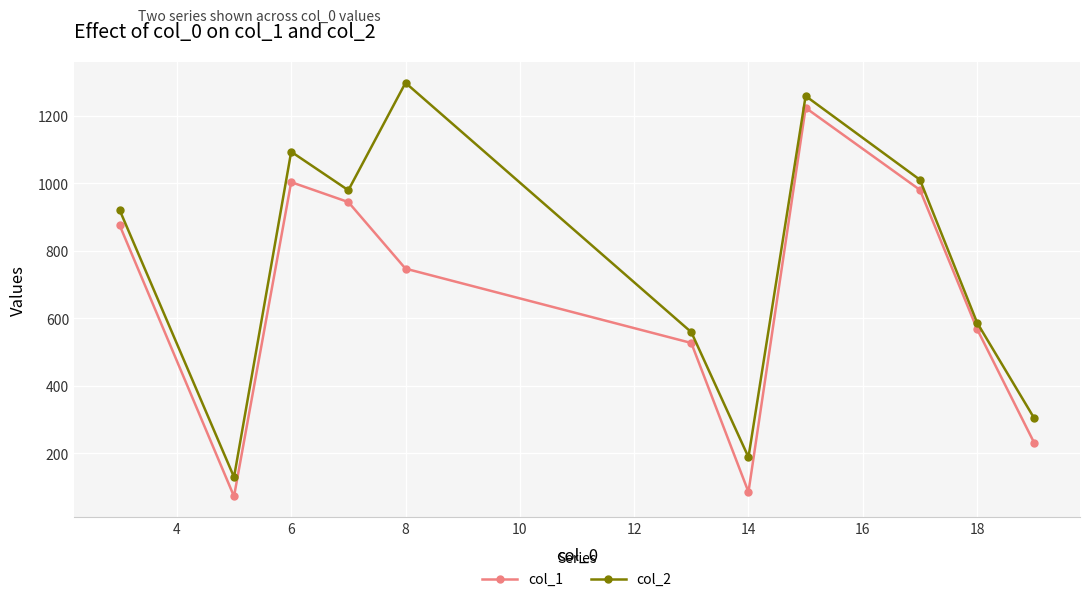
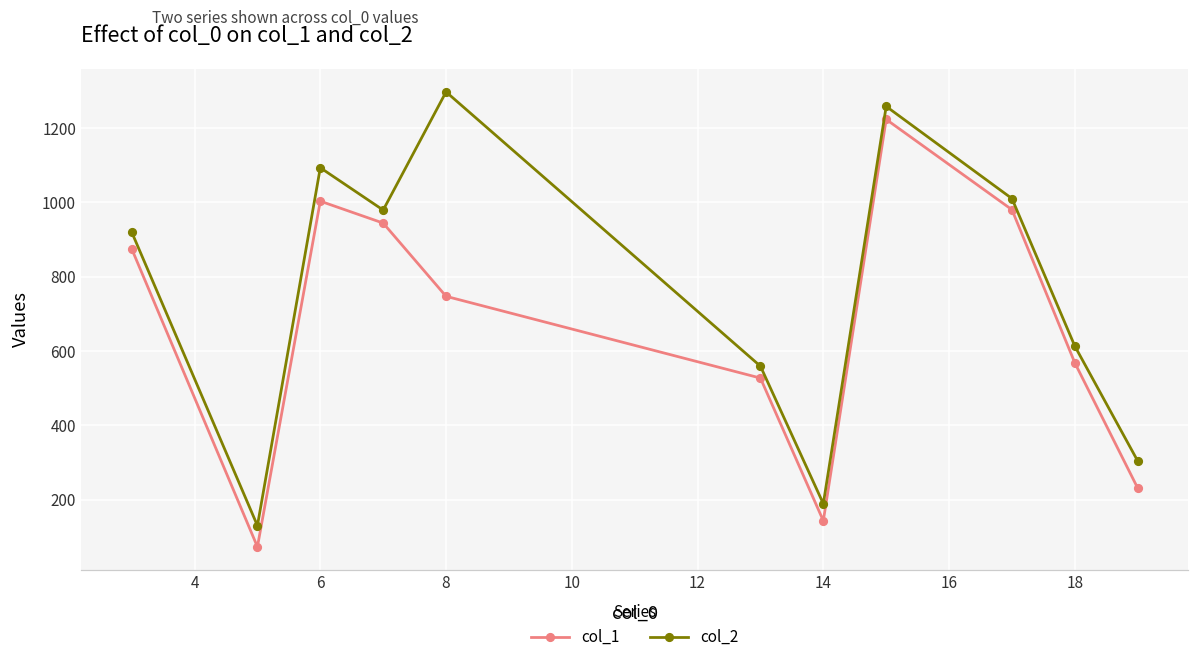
col_1, 14: 90 -> 140
col_2, 18: 590 -> 610
